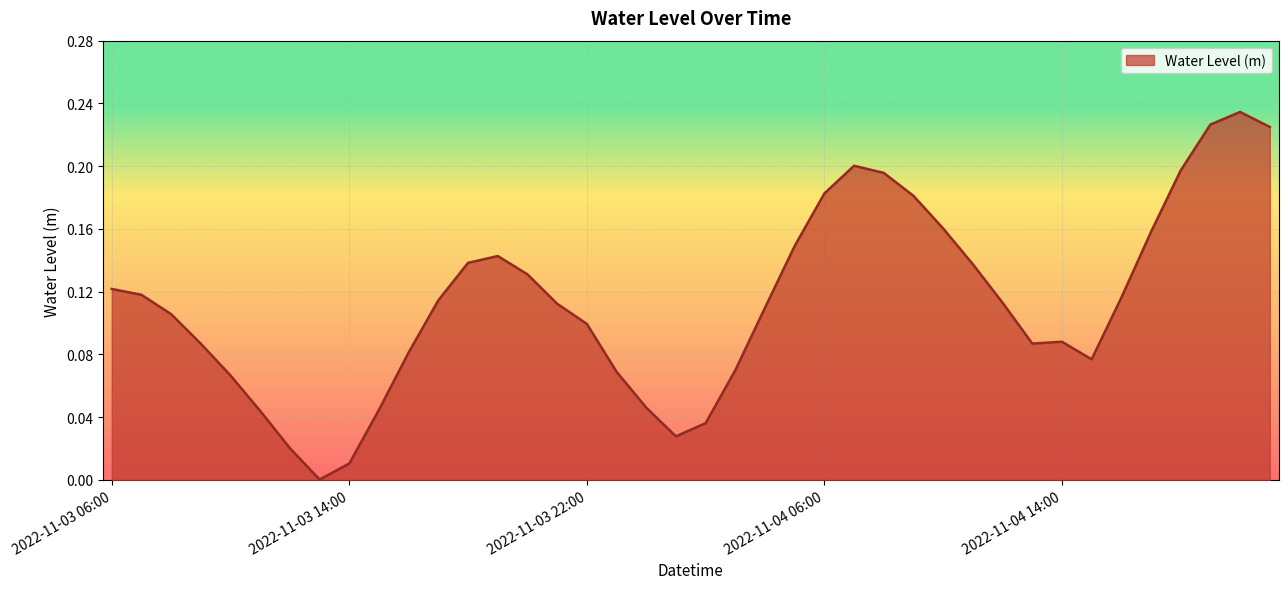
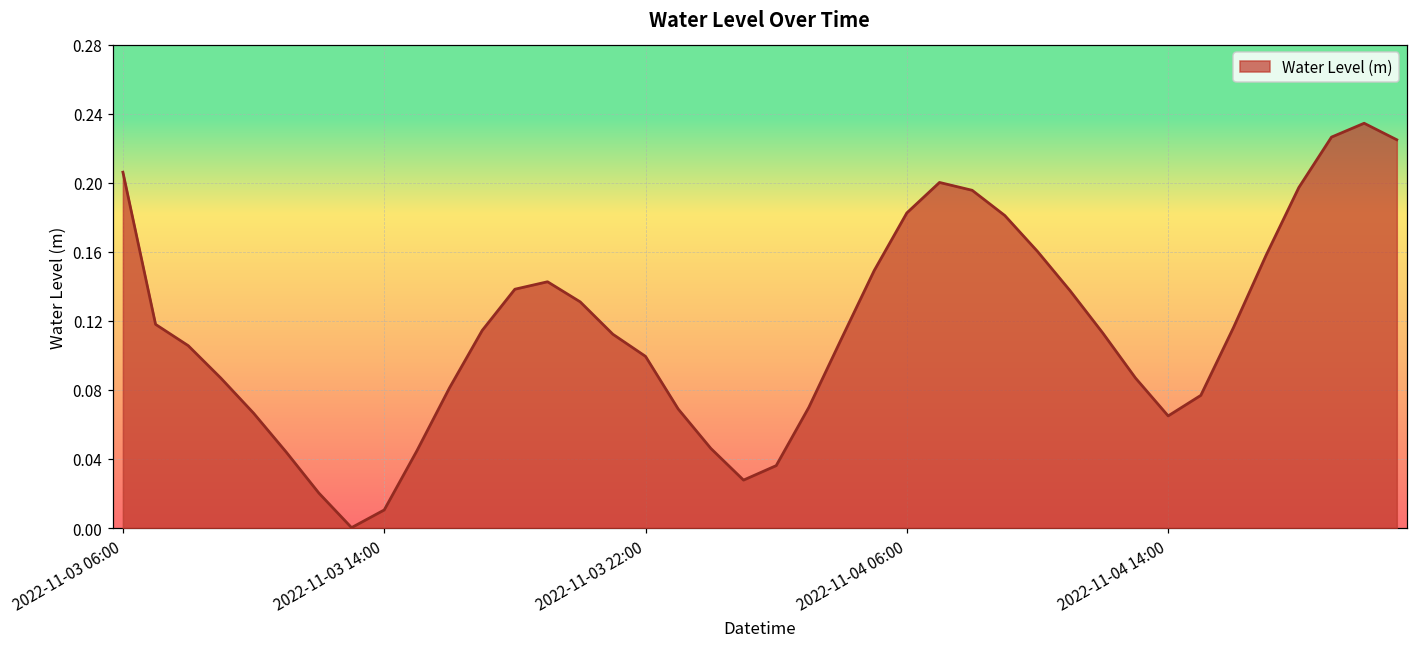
2022-11-03 06:00: 0.122 -> 0.206
2022-11-04 14:00: 0.088 -> 0.065
